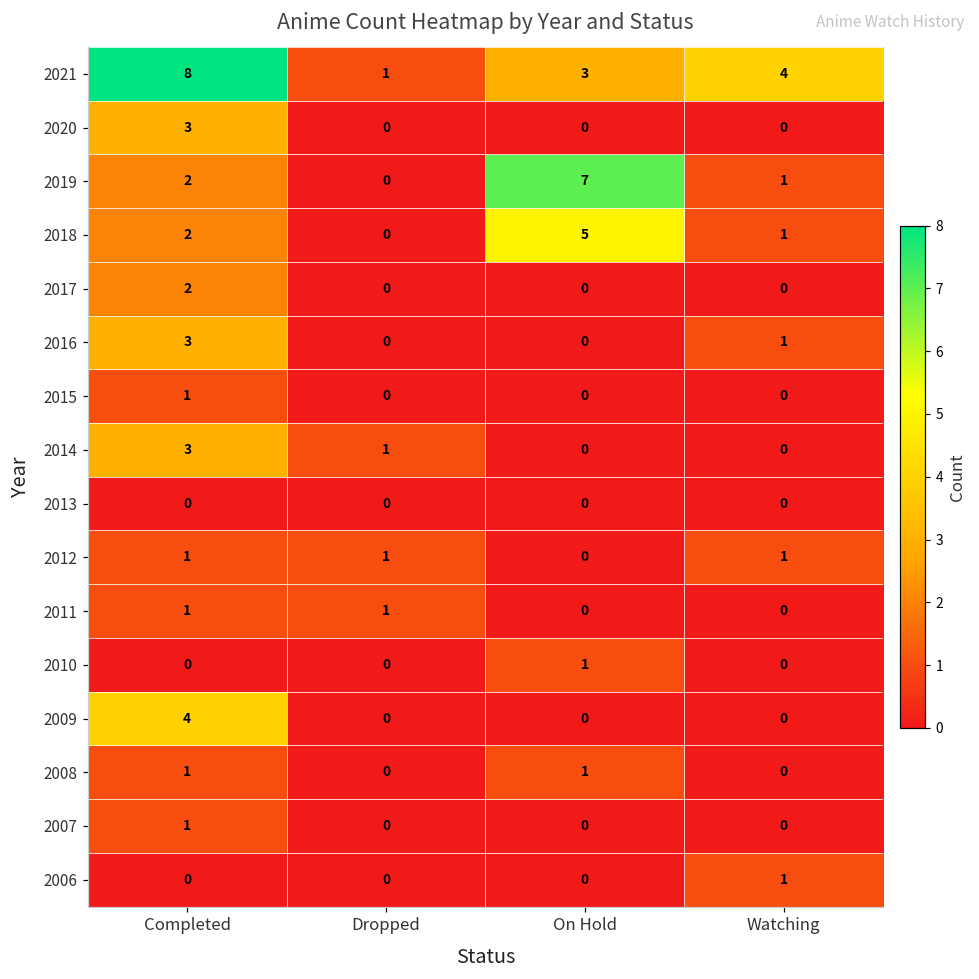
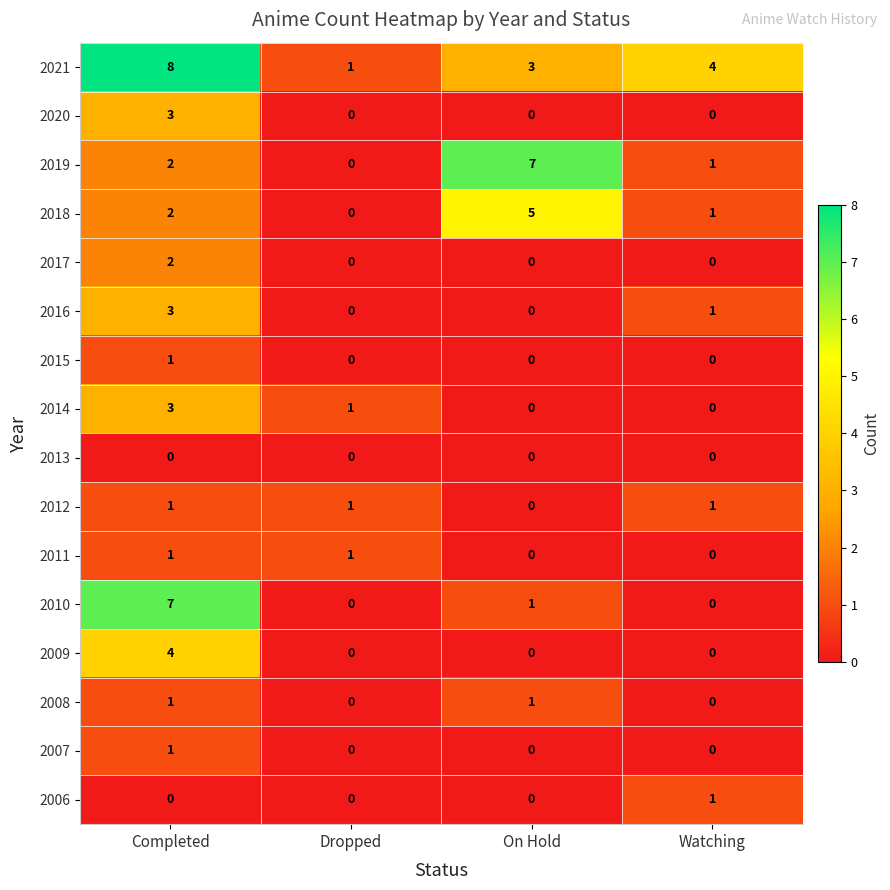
2010, Completed: 0 -> 7
